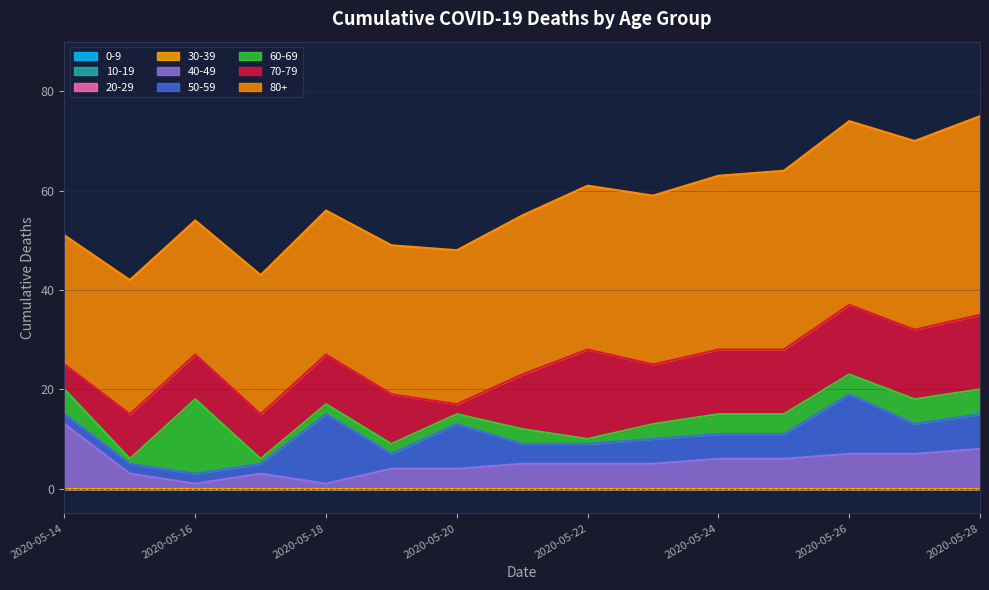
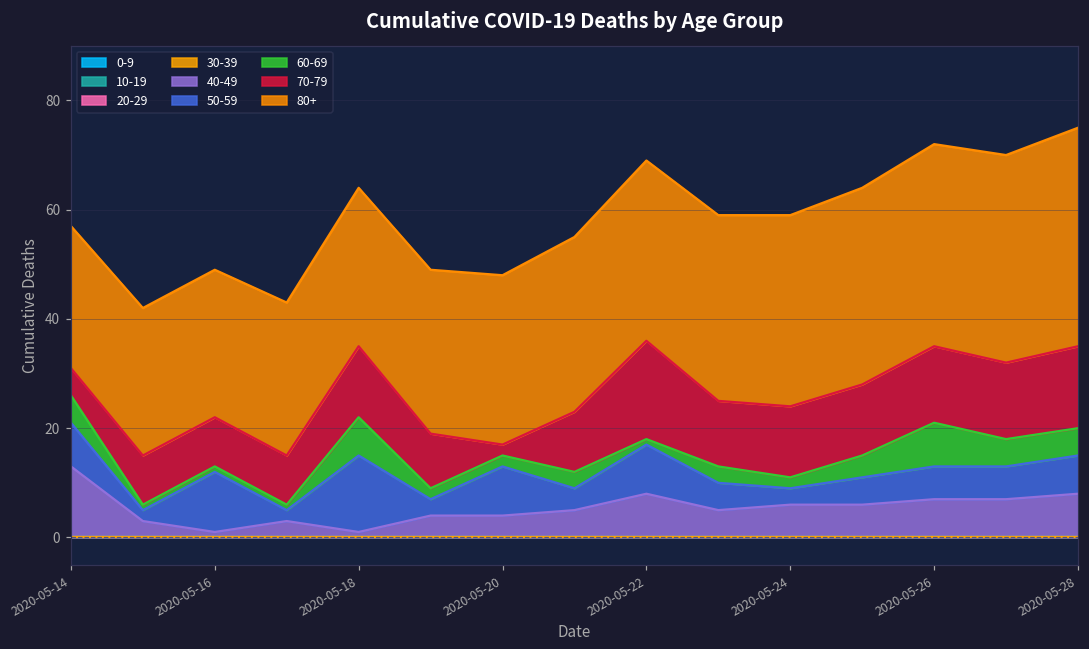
50-59, 2020-05-14: 2 -> 8
50-59, 2020-05-16: 2 -> 11
60-69, 2020-05-16: 15 -> 1
60-69, 2020-05-18: 2 -> 7
70-79, 2020-05-18: 10 -> 13
40-49, 2020-05-22: 5 -> 8
50-59, 2020-05-22: 4 -> 9
50-59, 2020-05-24: 5 -> 3
60-69, 2020-05-24: 4 -> 2
50-59, 2020-05-26: 12 -> 6
60-69, 2020-05-26: 4 -> 8
